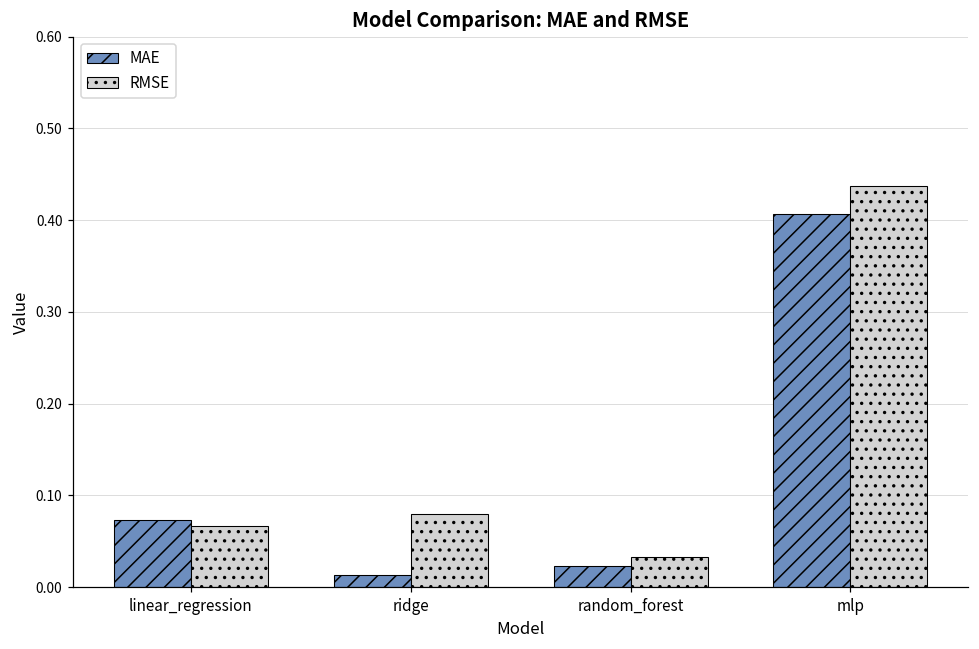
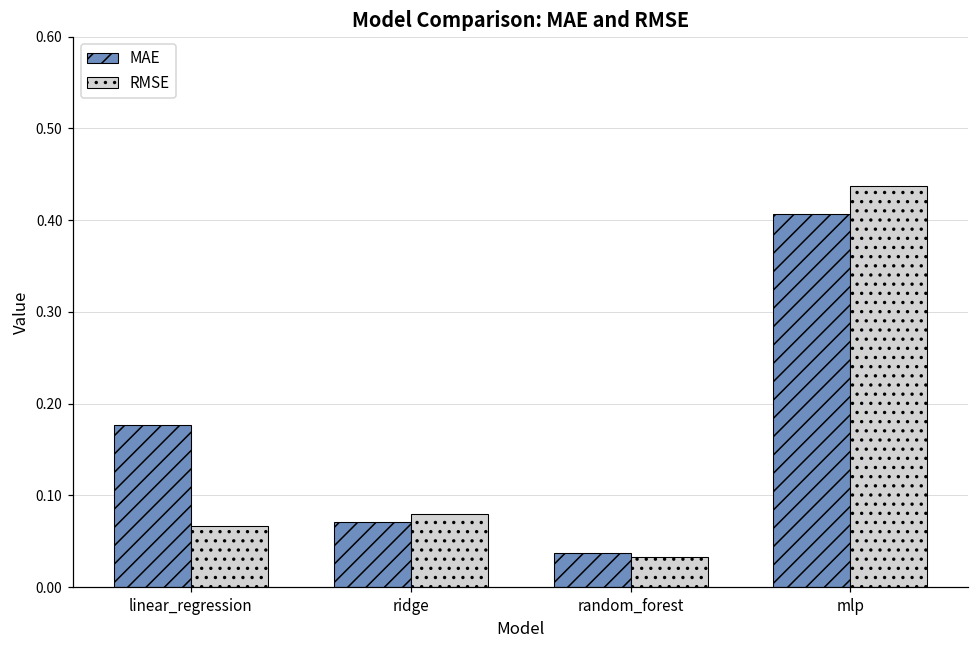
MAE, linear_regression: 0.07 -> 0.18
MAE, ridge: 0.01 -> 0.07
MAE, random_forest: 0.02 -> 0.04
